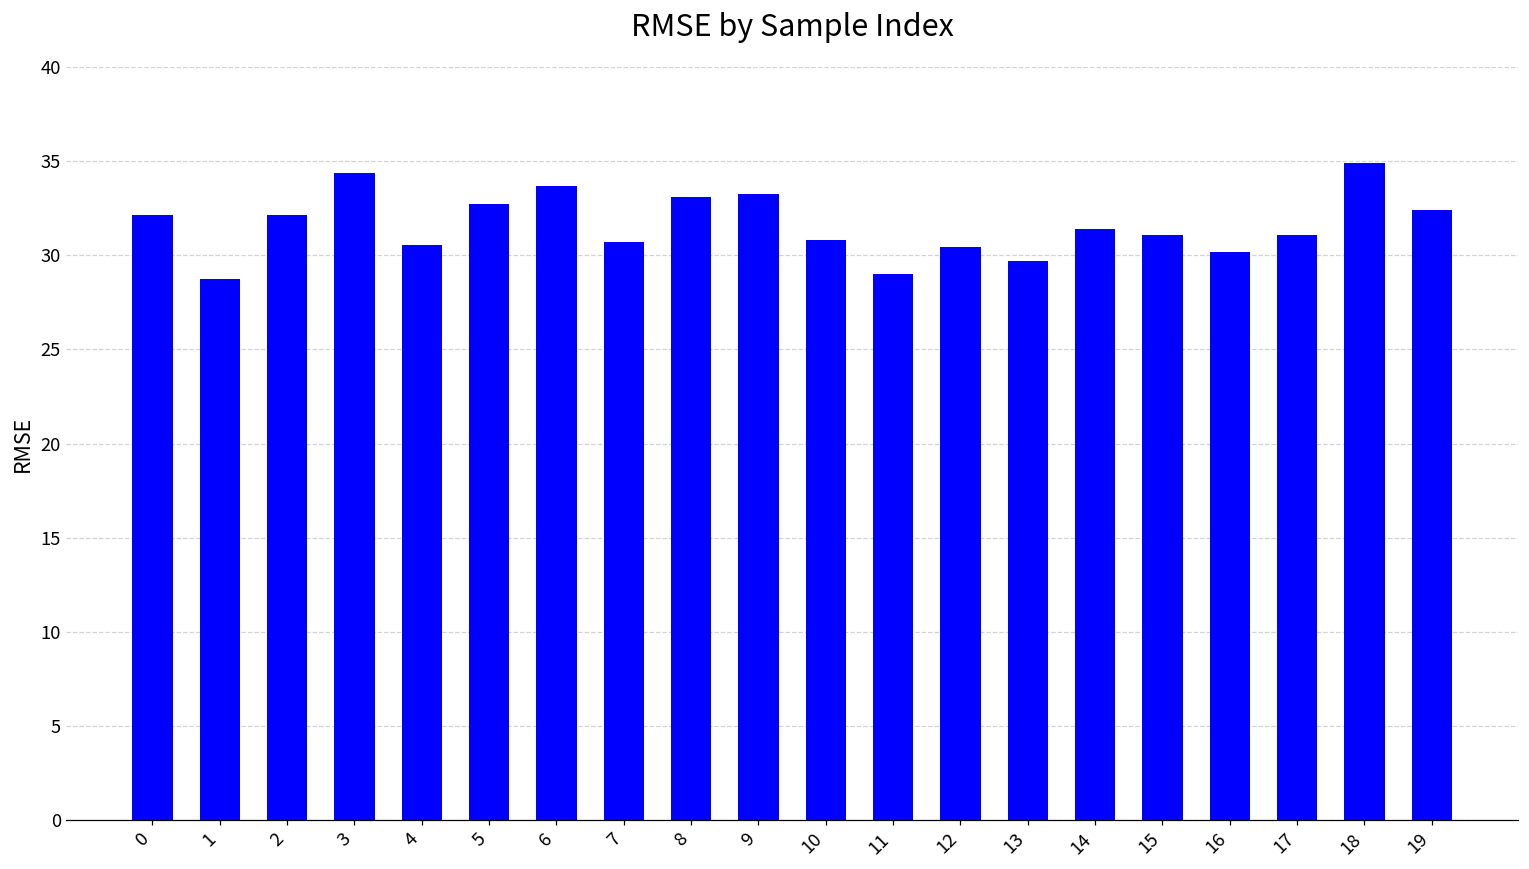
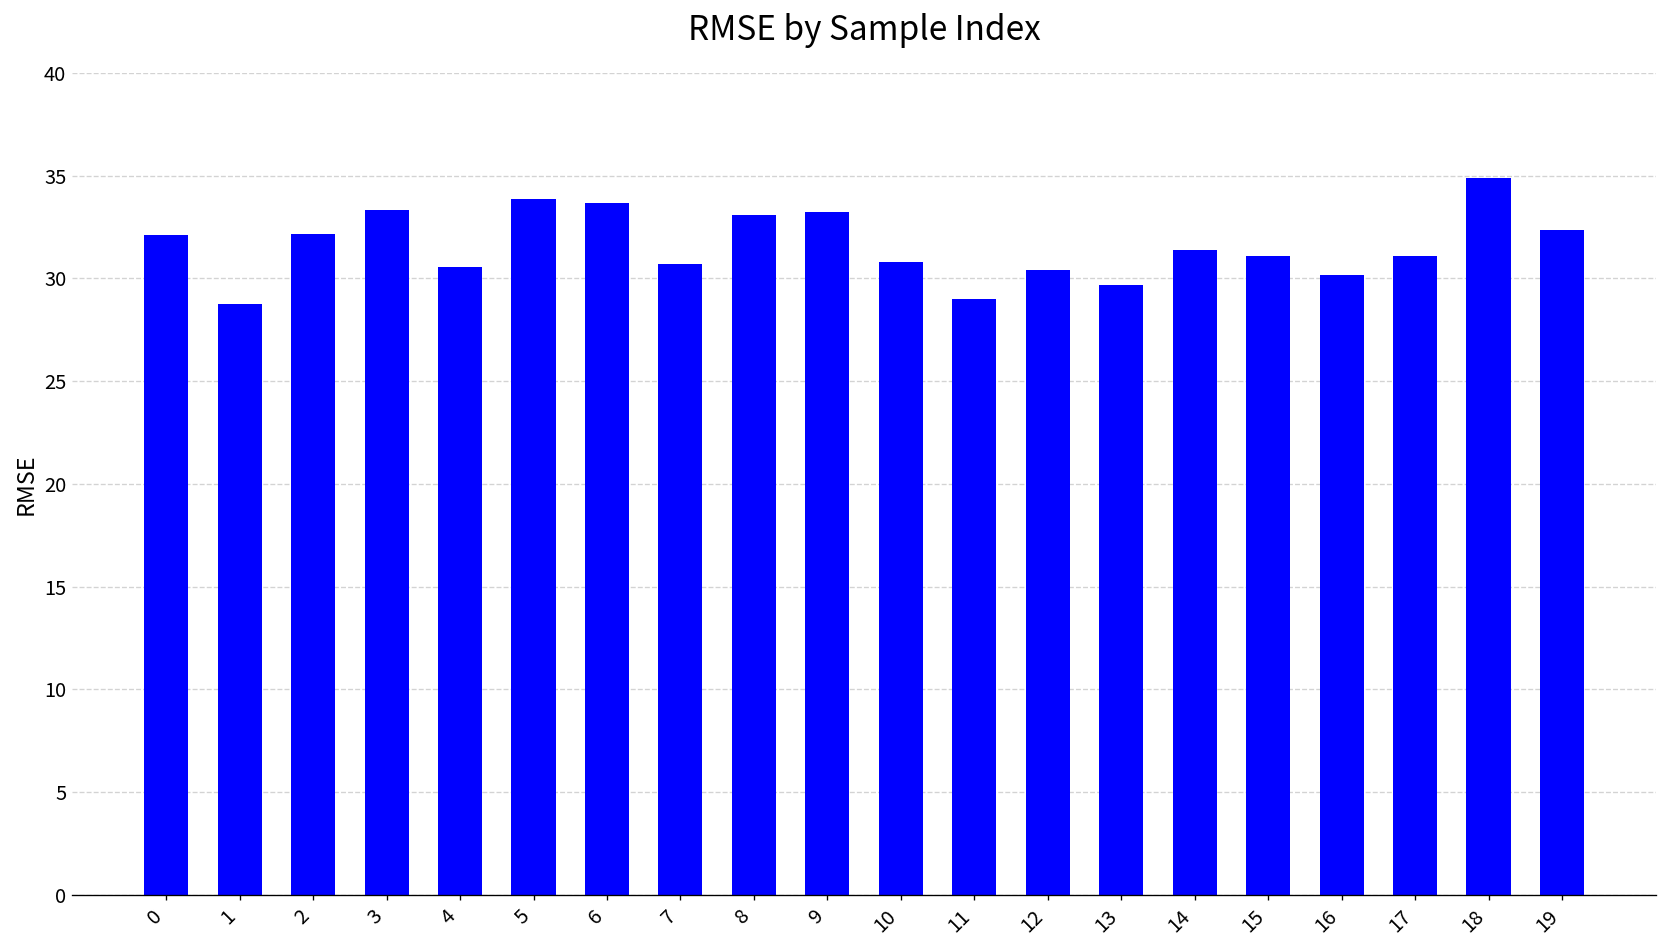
3: 34.4 -> 33.3
5: 32.7 -> 33.9
